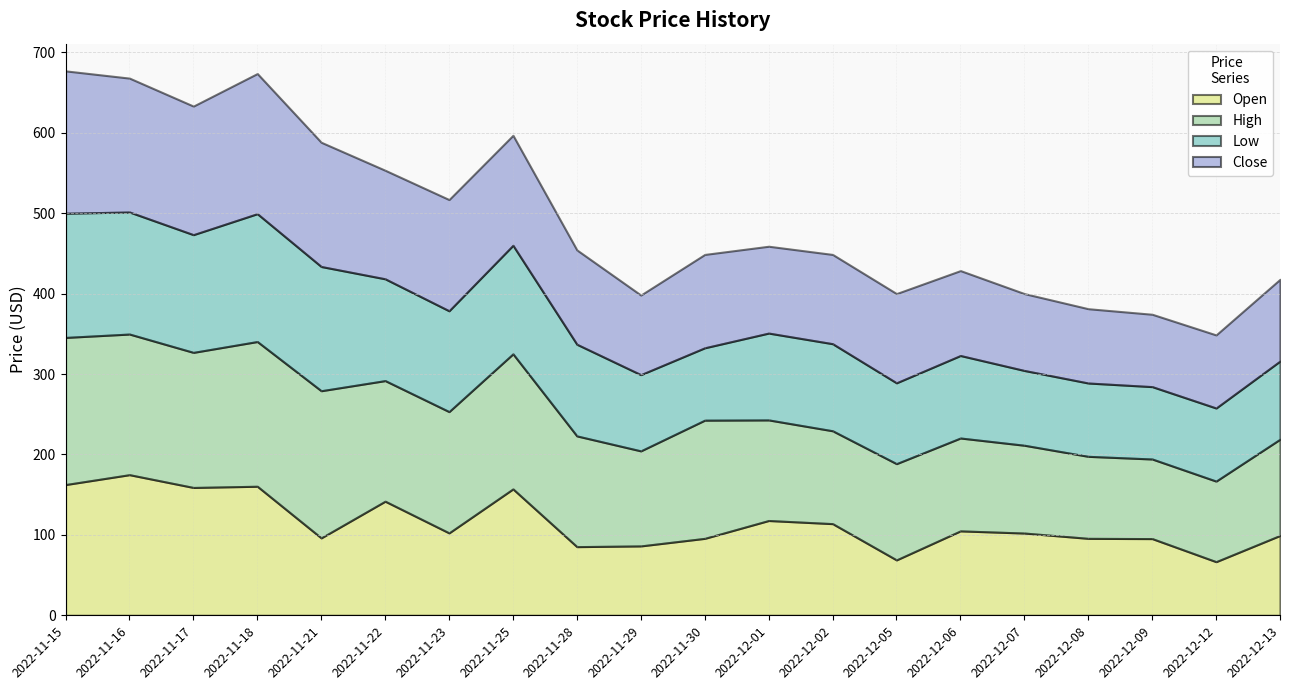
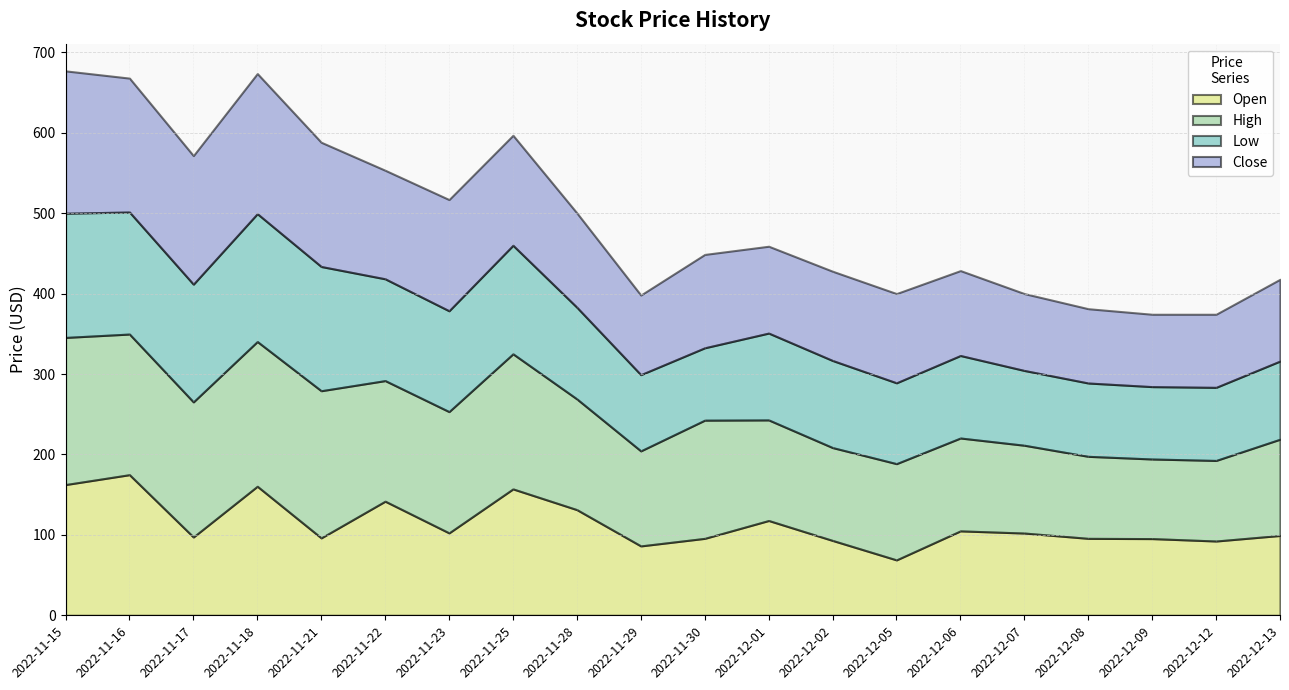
Open, 2022-11-17: 160 -> 100
Open, 2022-11-28: 90 -> 130
Open, 2022-12-02: 110 -> 90
Open, 2022-12-12: 70 -> 90
